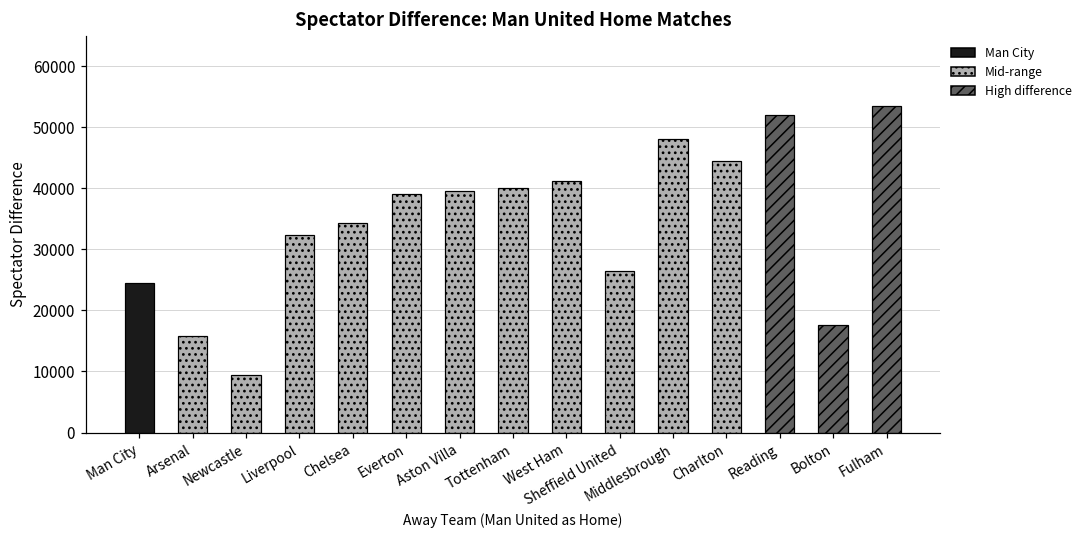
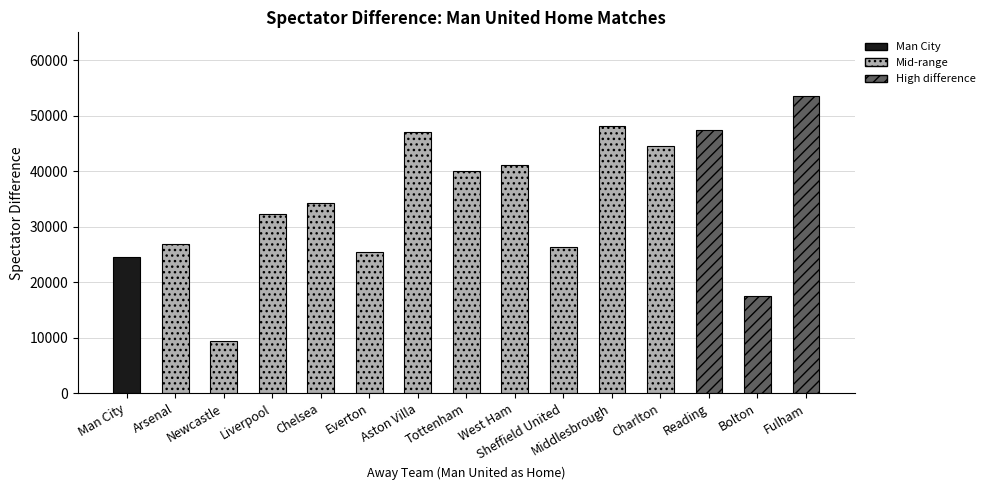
Arsenal: 16000 -> 27000
Everton: 39000 -> 25000
Aston Villa: 40000 -> 47000
Reading: 52000 -> 47000
